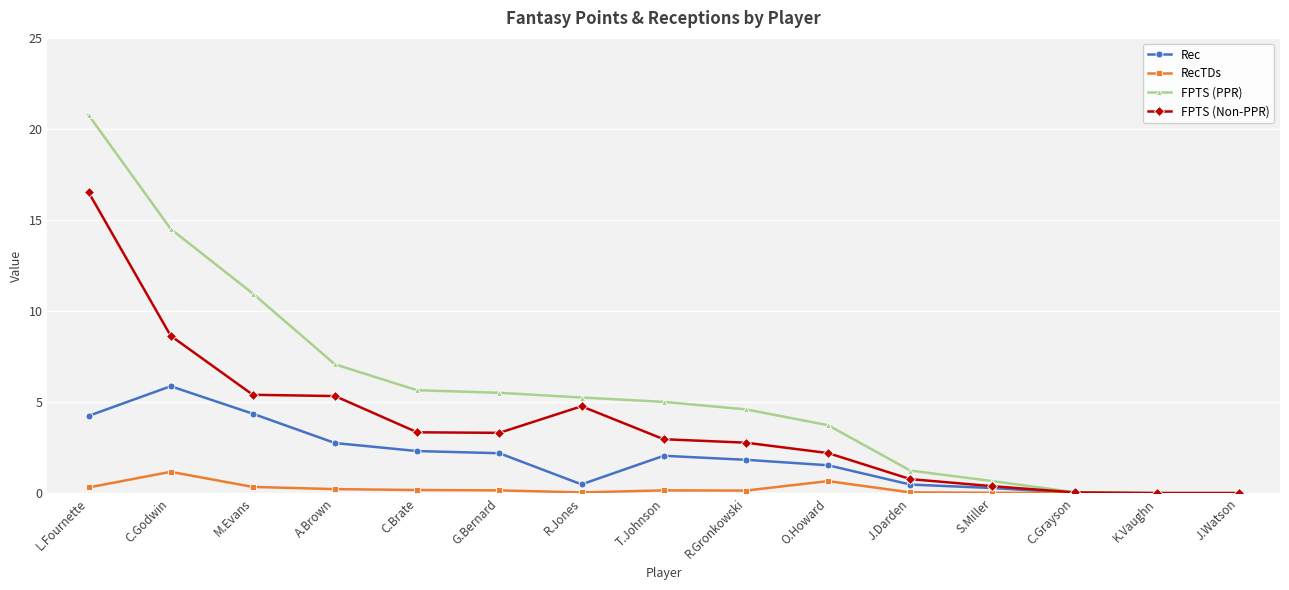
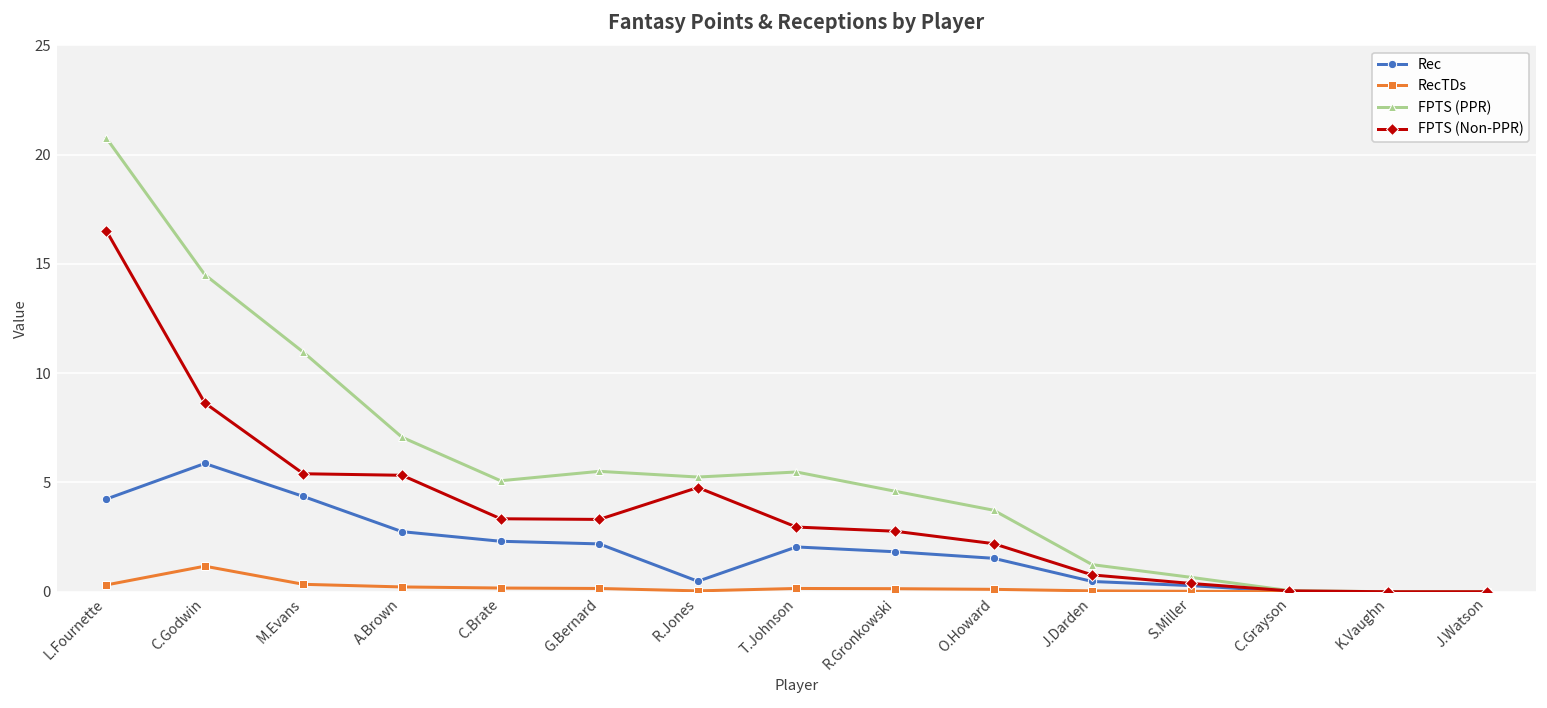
FPTS (PPR), C.Brate: 5.7 -> 5.1
FPTS (PPR), T.Johnson: 5.0 -> 5.5
RecTDs, O.Howard: 0.7 -> 0.1
